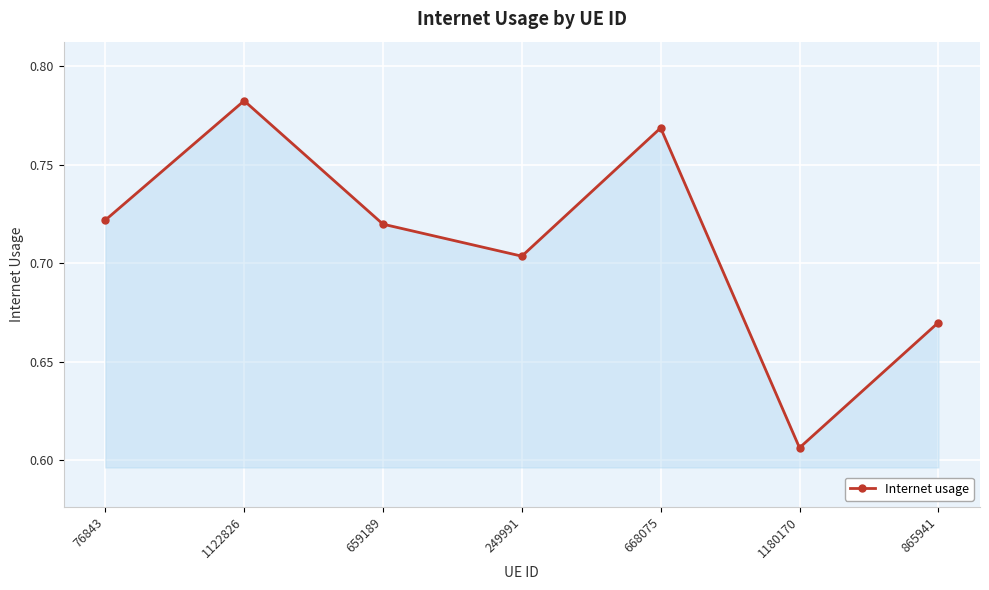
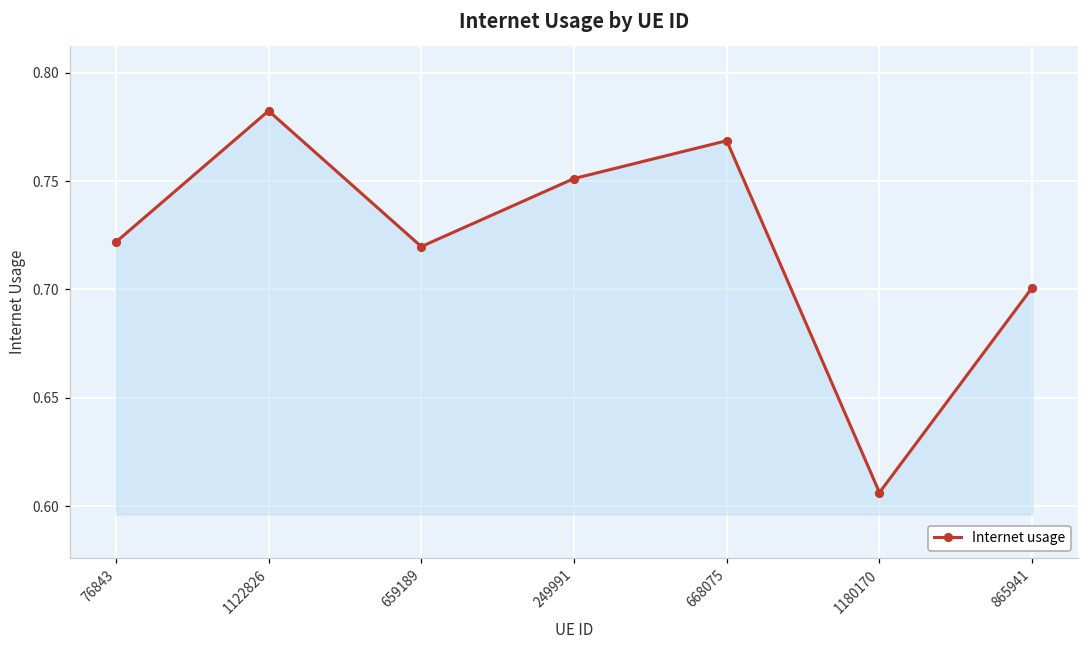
249991: 0.704 -> 0.751
865941: 0.670 -> 0.701
